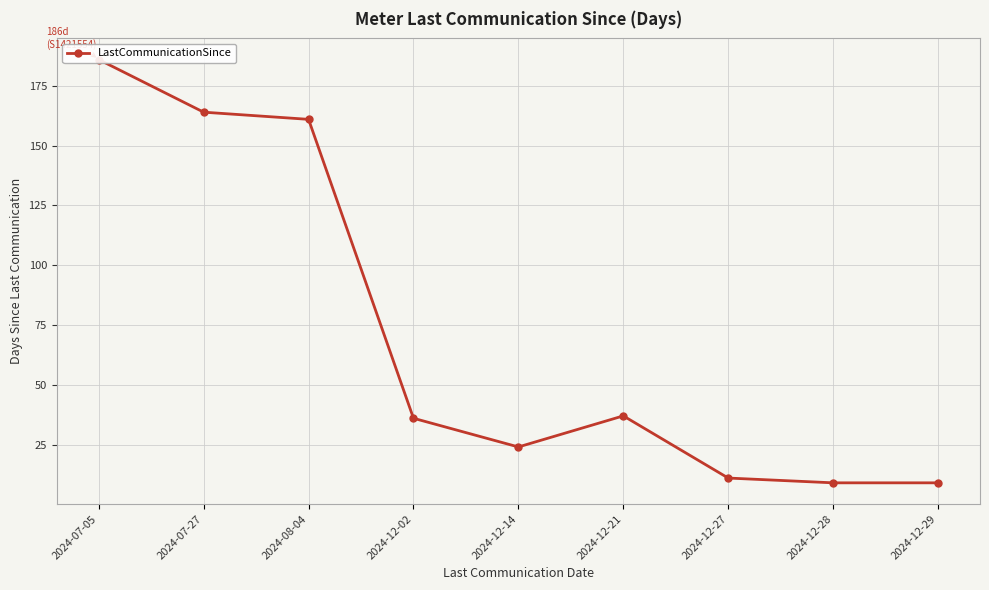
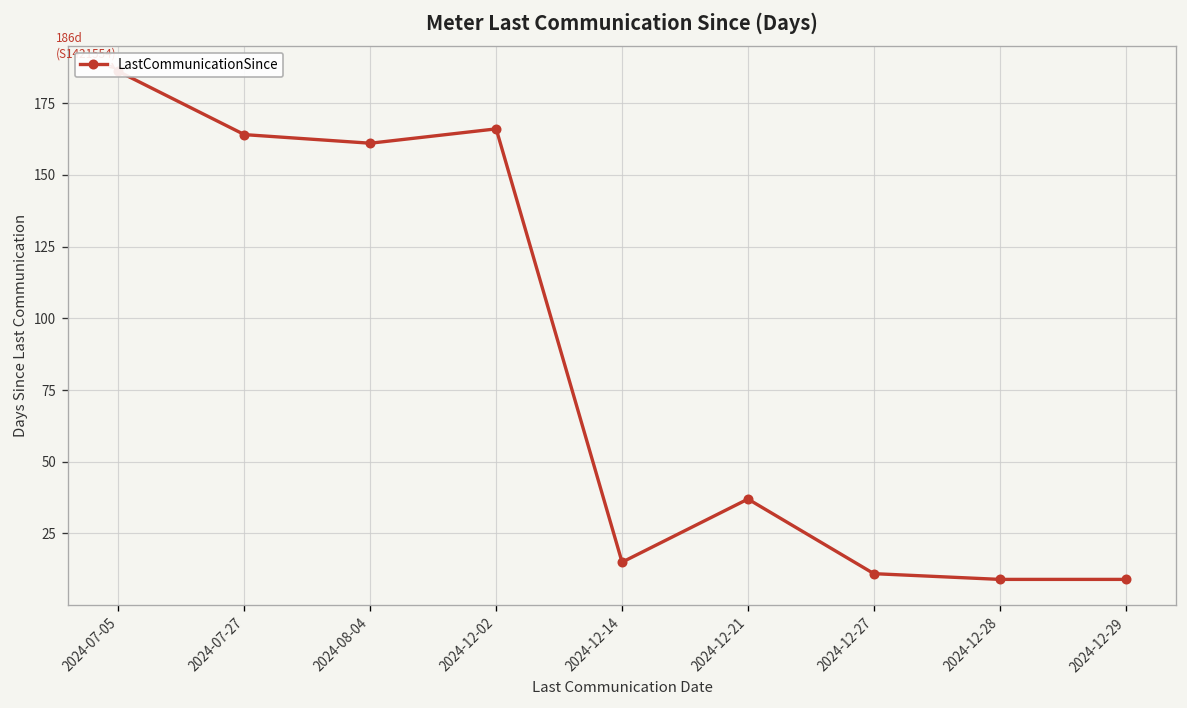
2024-12-02: 36 -> 166
2024-12-14: 24 -> 15
